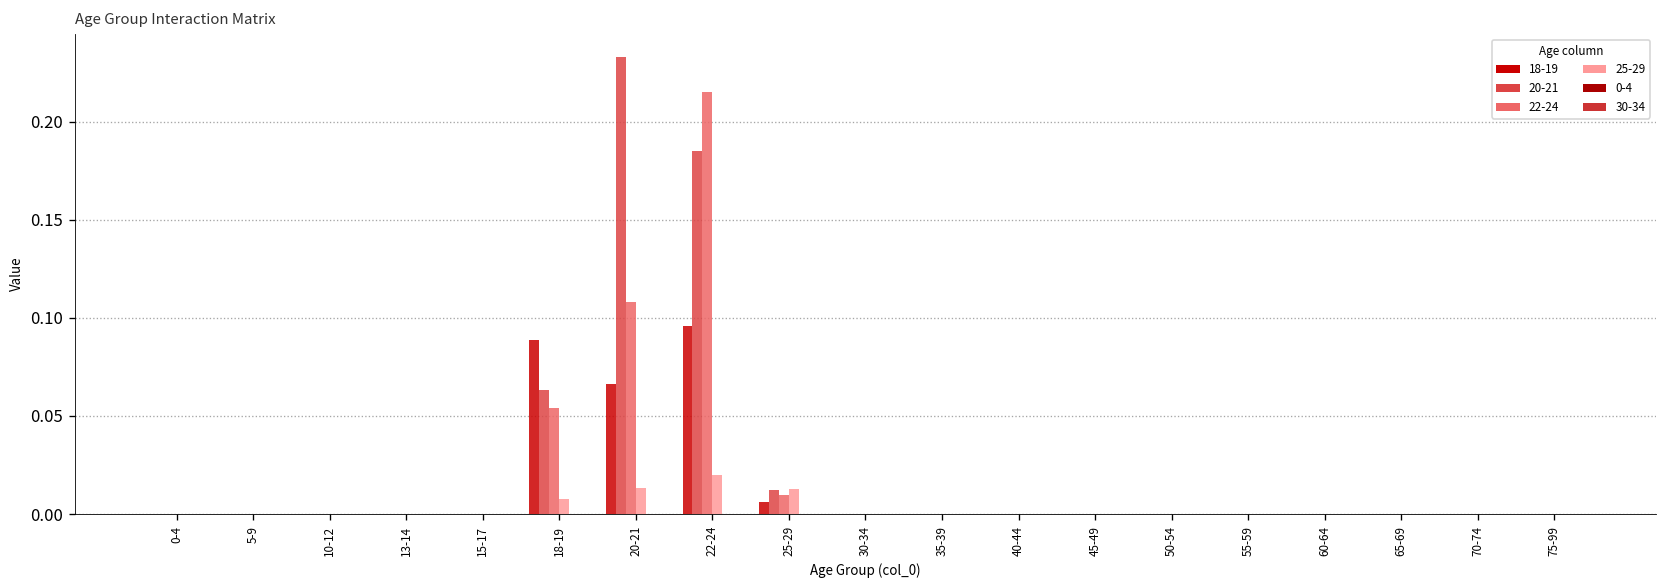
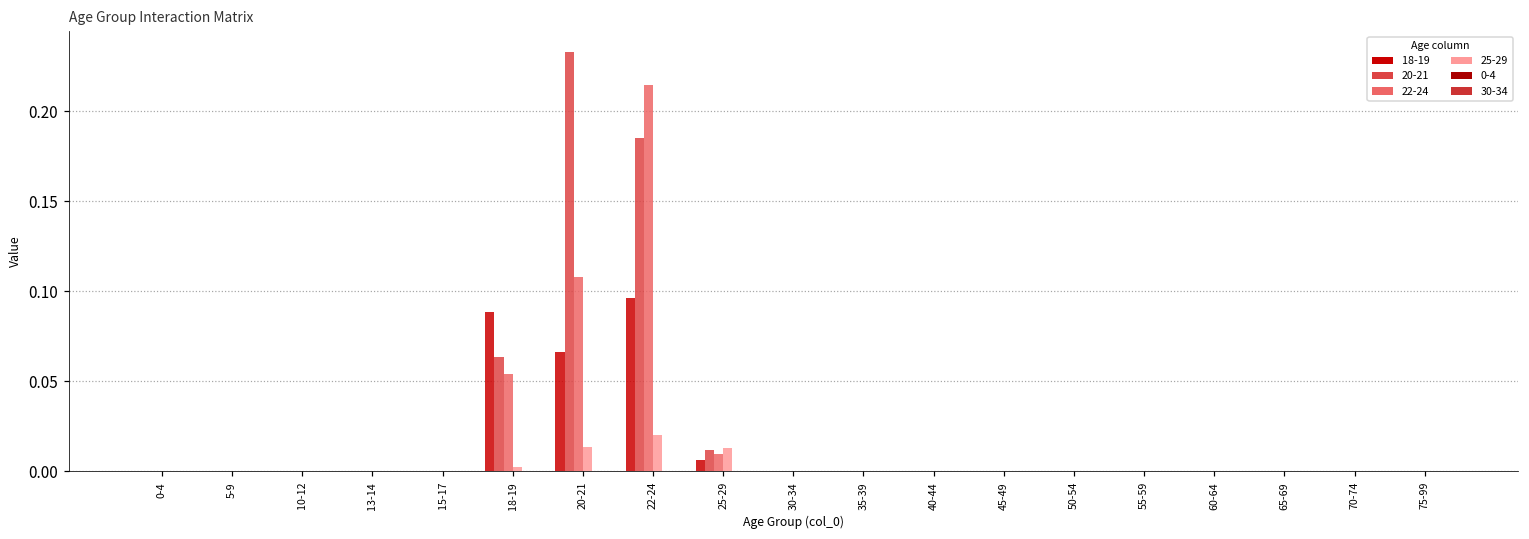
25-29, 18-19: 0.007 -> 0.002
